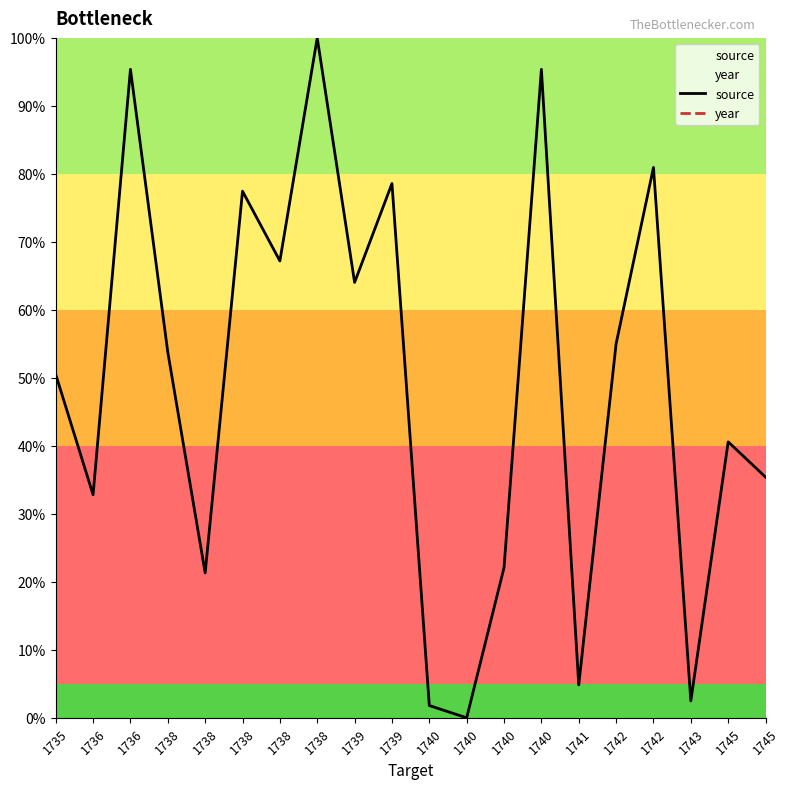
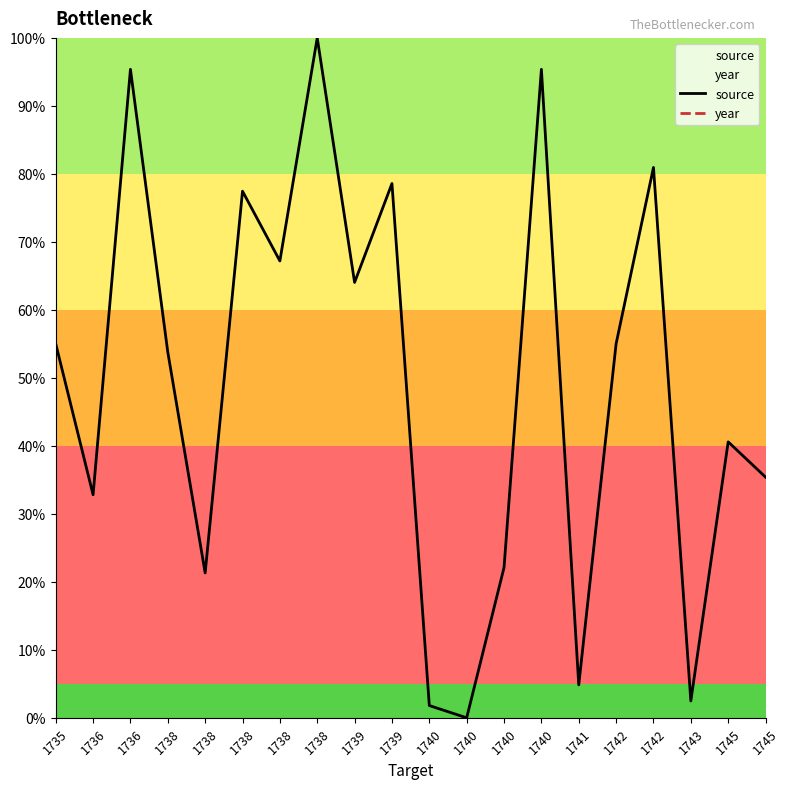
1735: 51% -> 55%
